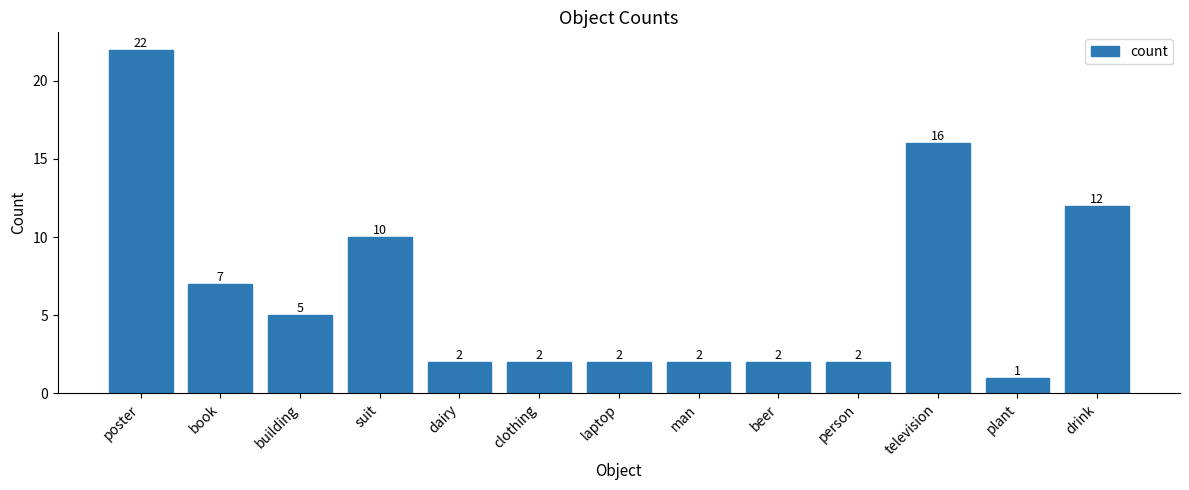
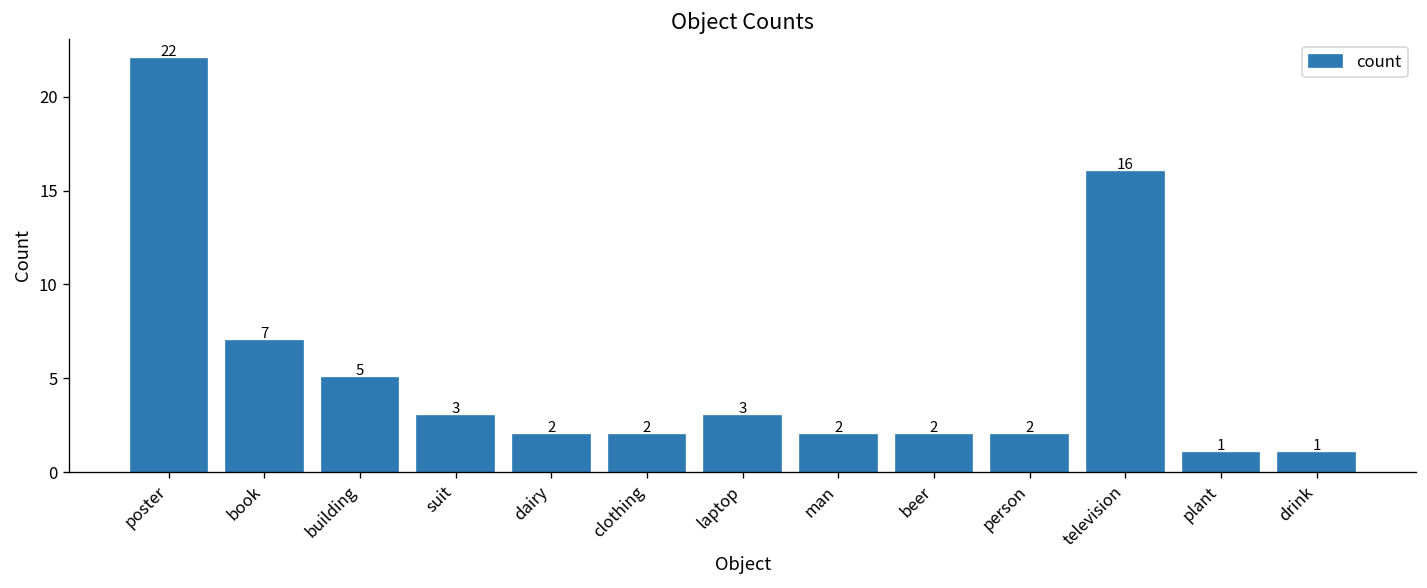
suit: 10 -> 3
laptop: 2 -> 3
drink: 12 -> 1
